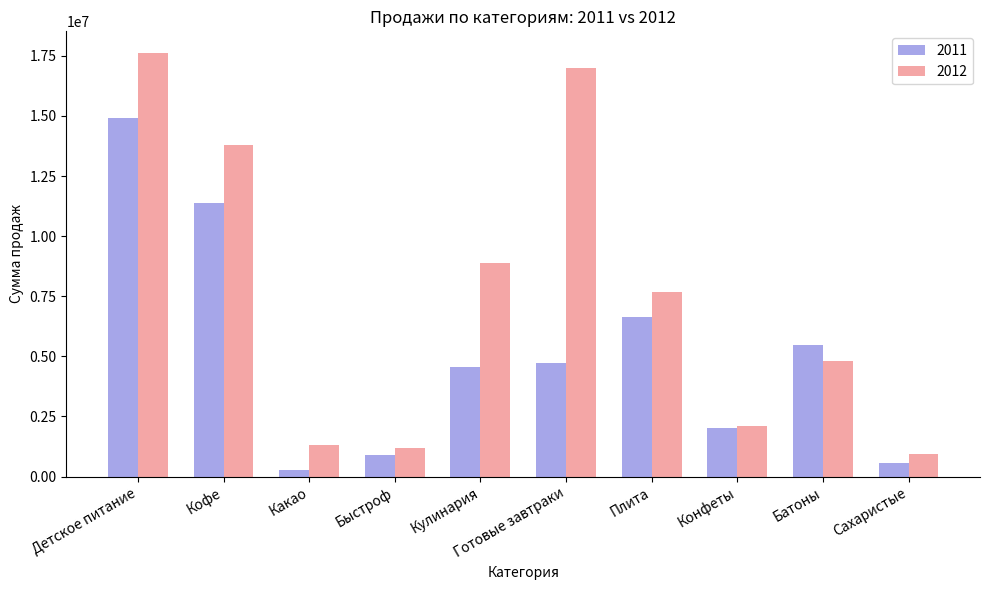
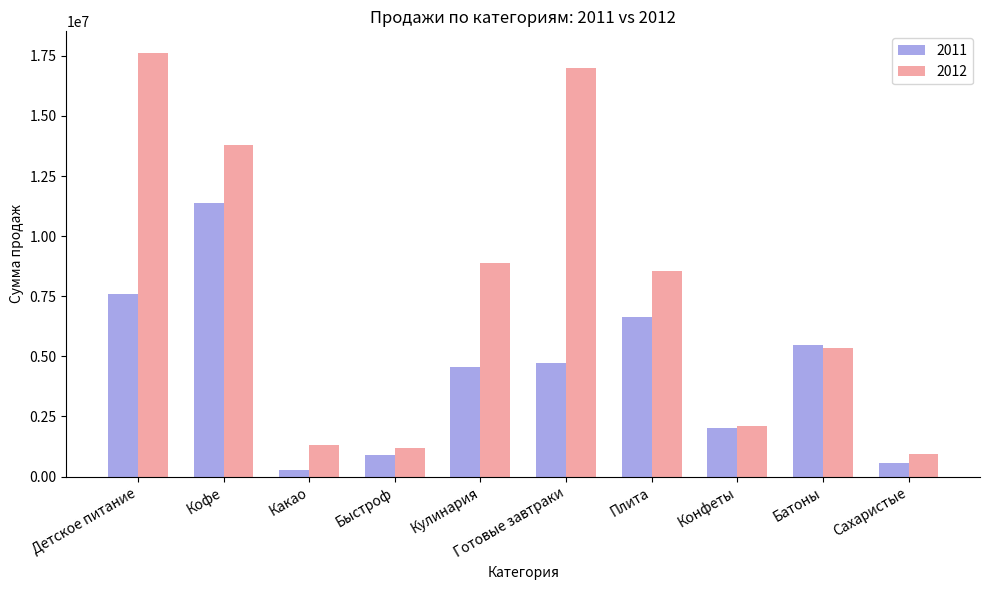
2011, Детское питание: 14900000 -> 7600000
2012, Плита: 7700000 -> 8600000
2012, Батоны: 4800000 -> 5300000
